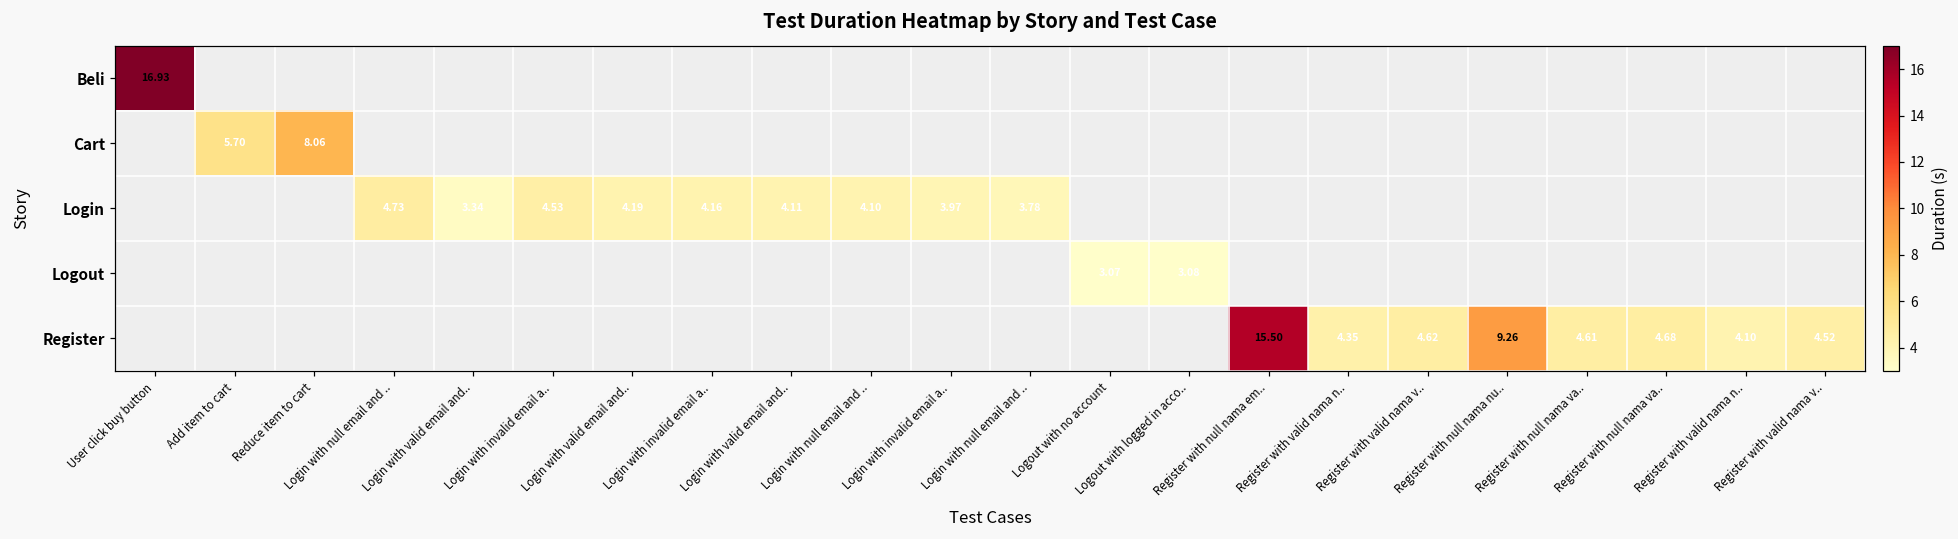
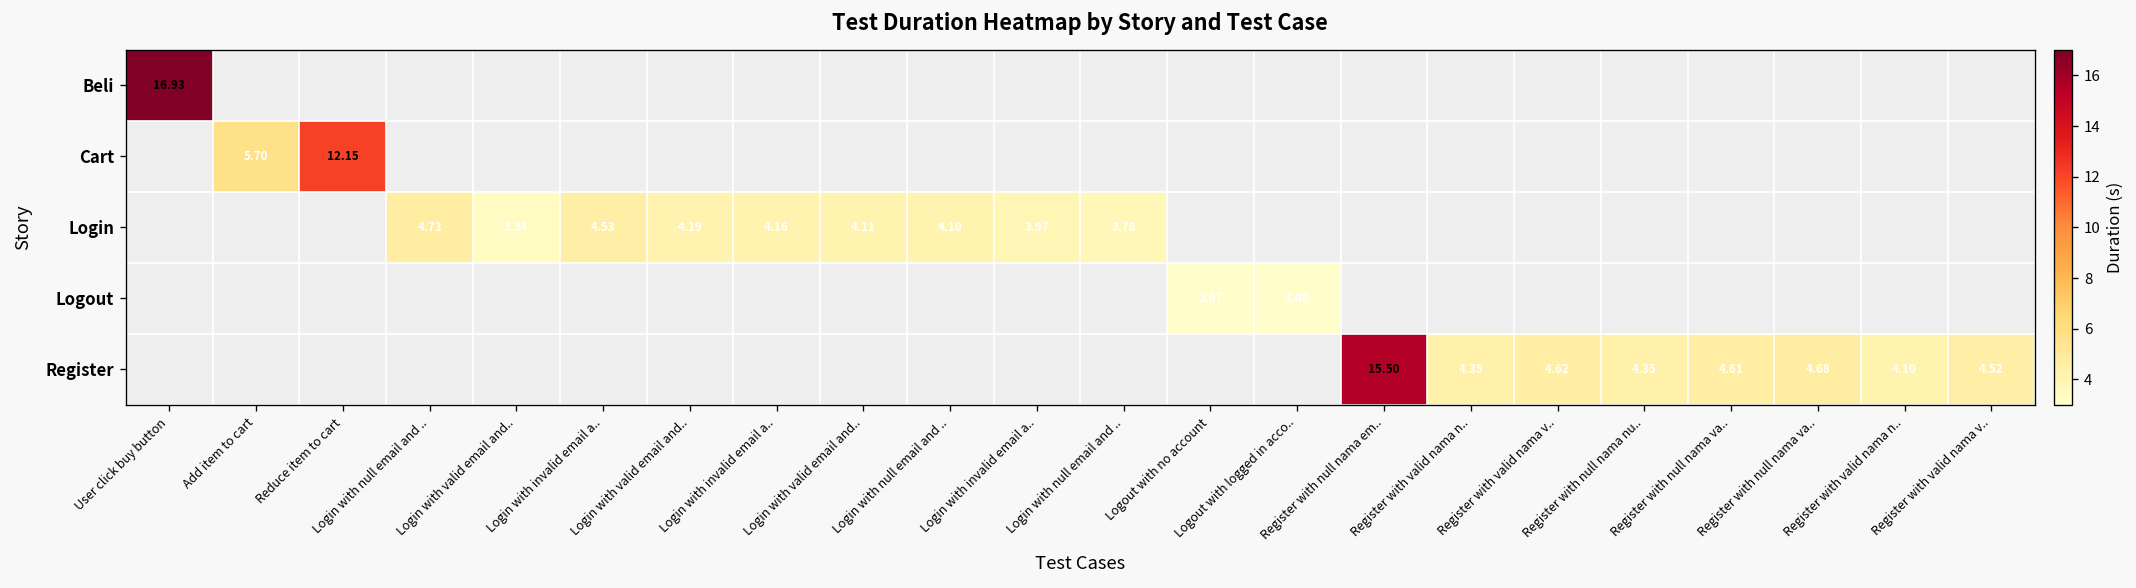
Cart, Reduce item to cart: 8.06 -> 12.15
Register, Register with null nama nu..: 9.26 -> 4.35
